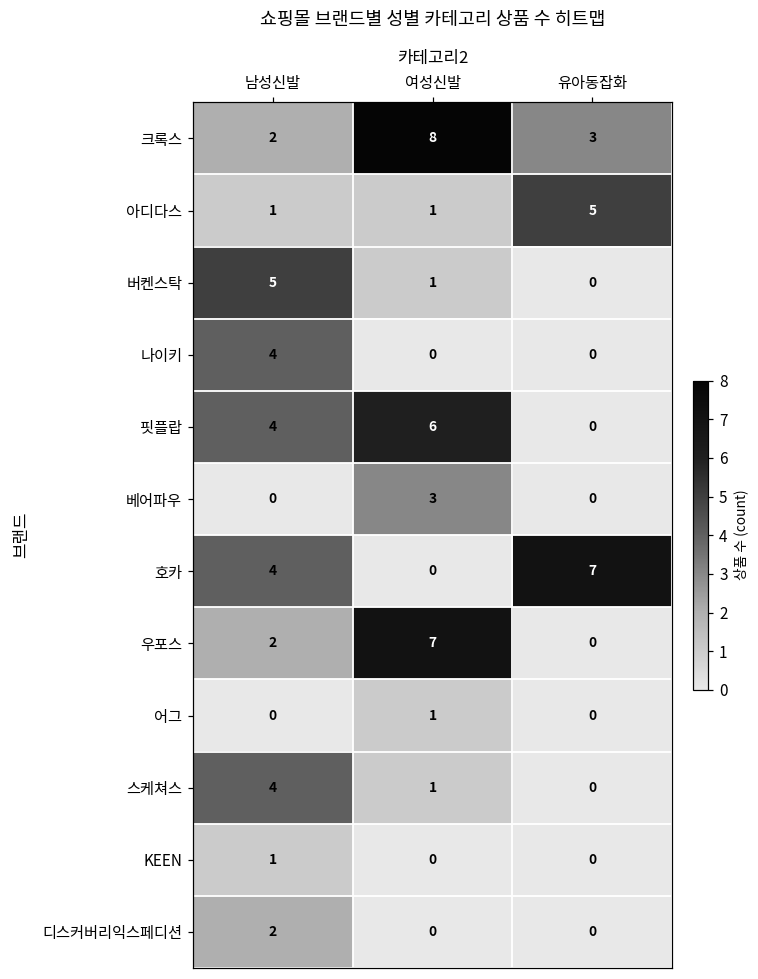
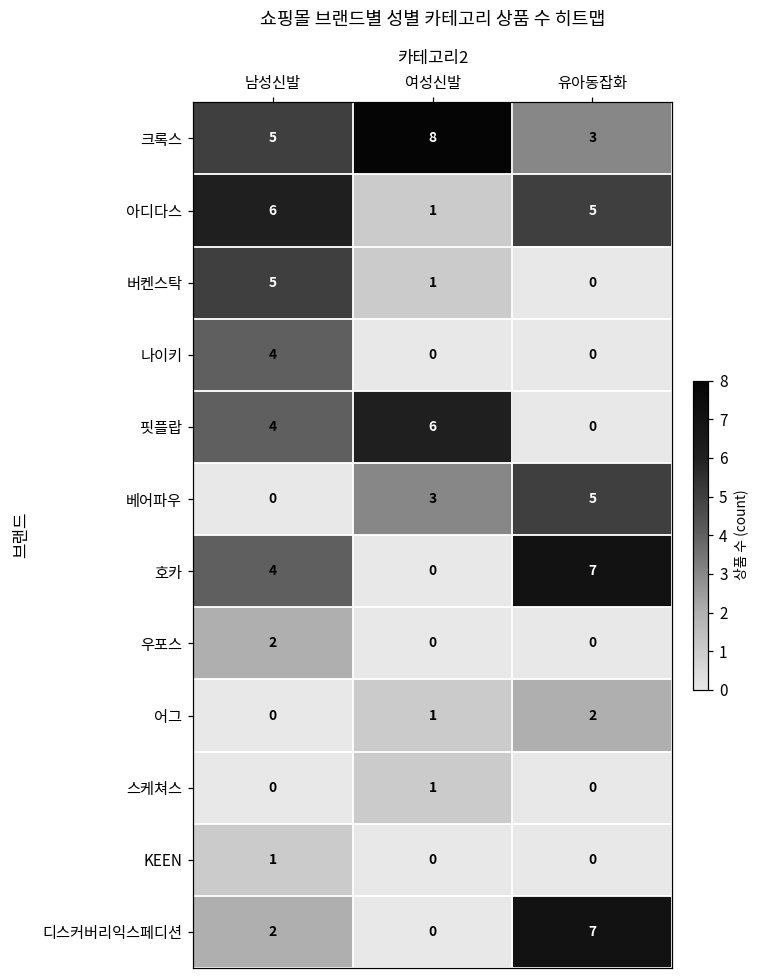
크록스, 남성신발: 2 -> 5
아디다스, 남성신발: 1 -> 6
베어파우, 유아동잡화: 0 -> 5
우포스, 여성신발: 7 -> 0
어그, 유아동잡화: 0 -> 2
스케쳐스, 남성신발: 4 -> 0
디스커버리익스페디션, 유아동잡화: 0 -> 7
